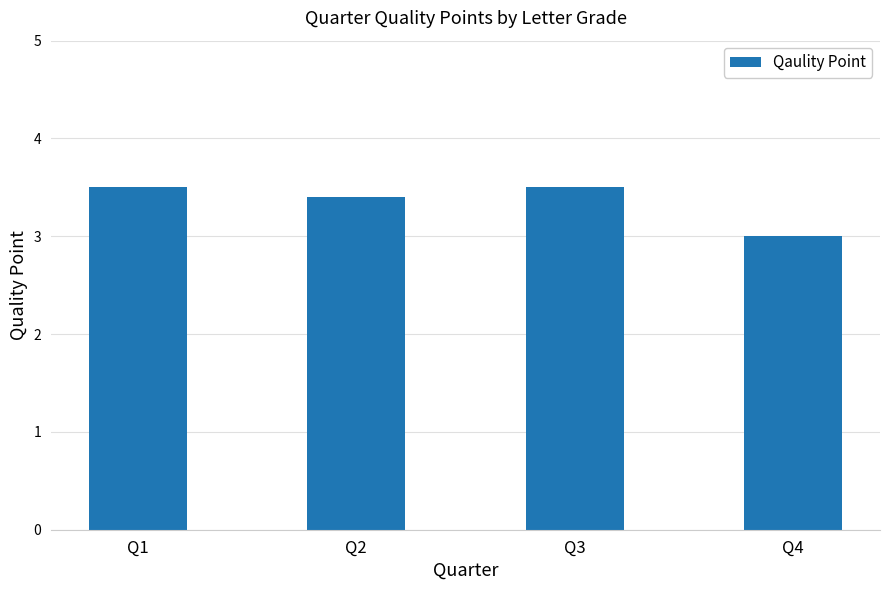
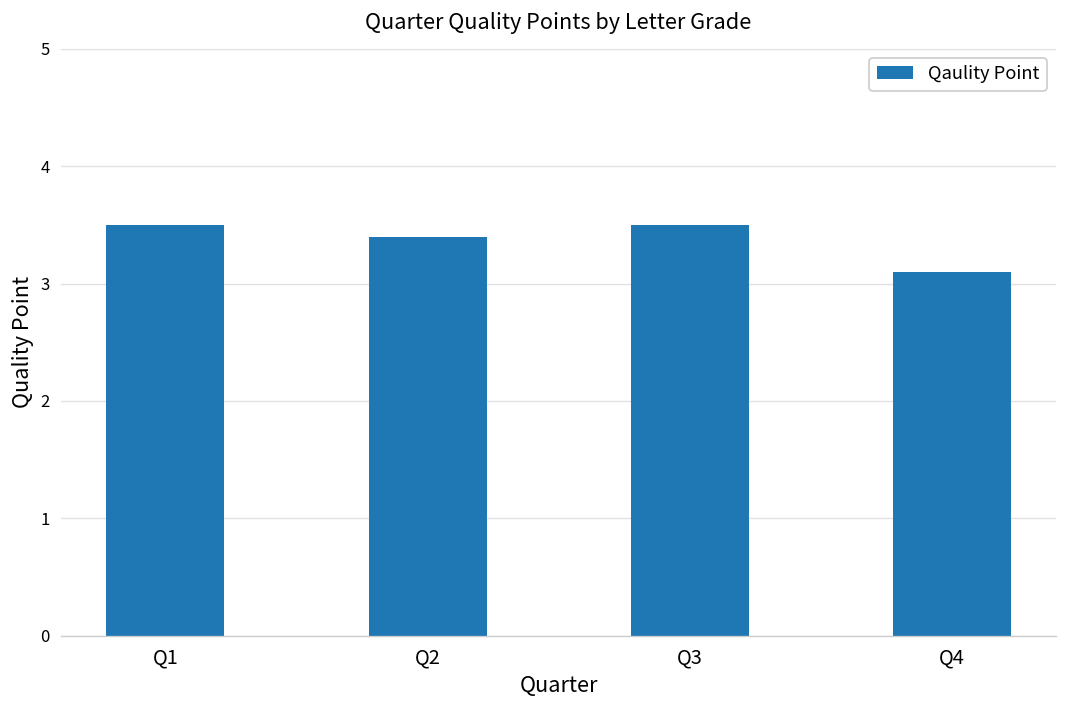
Q4: 3.0 -> 3.1
